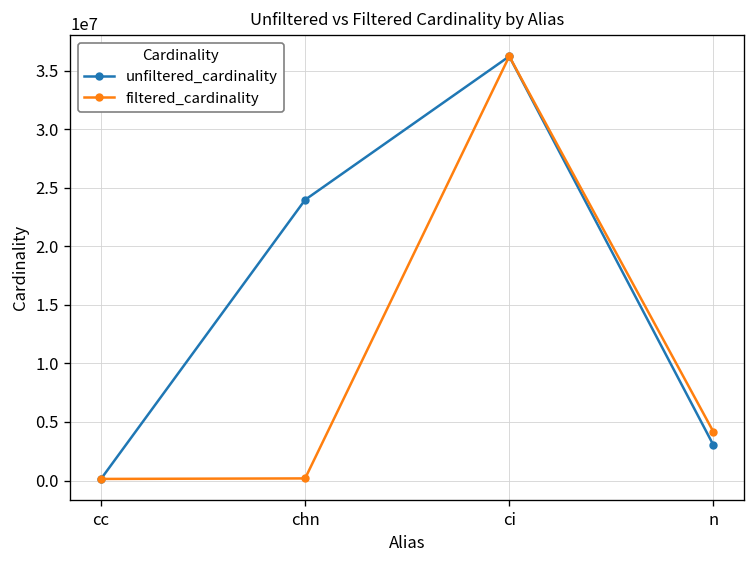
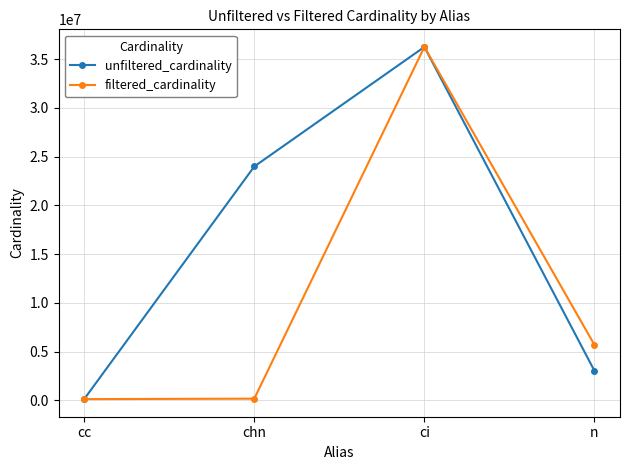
filtered_cardinality, n: 4000000 -> 6000000
